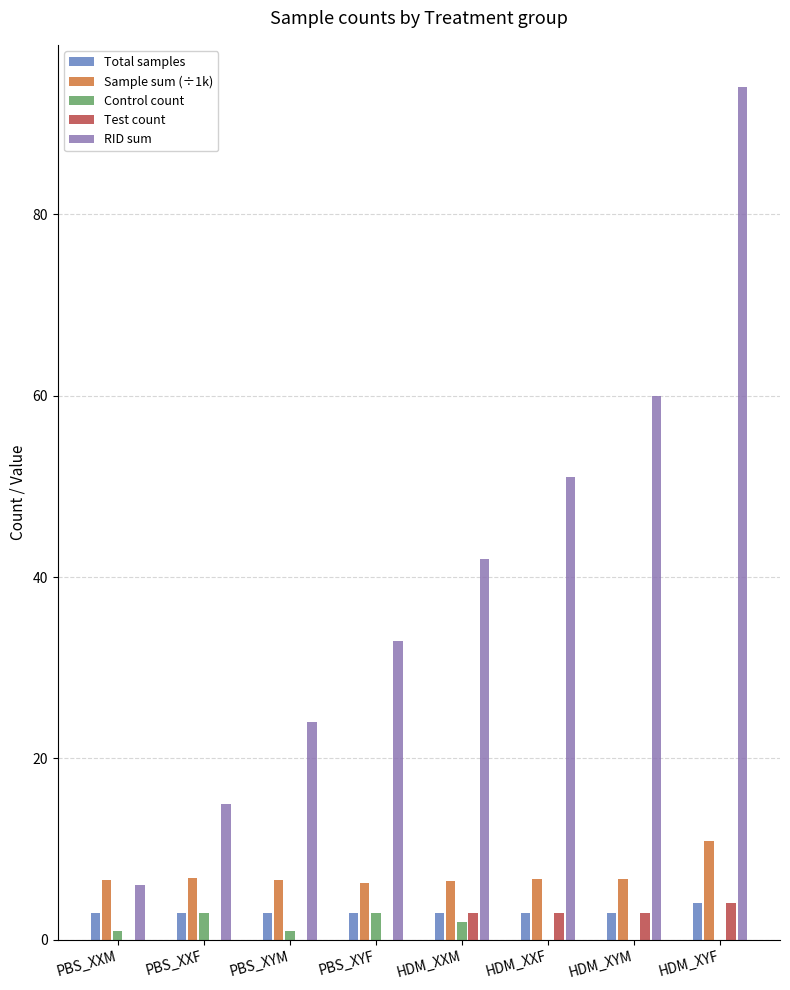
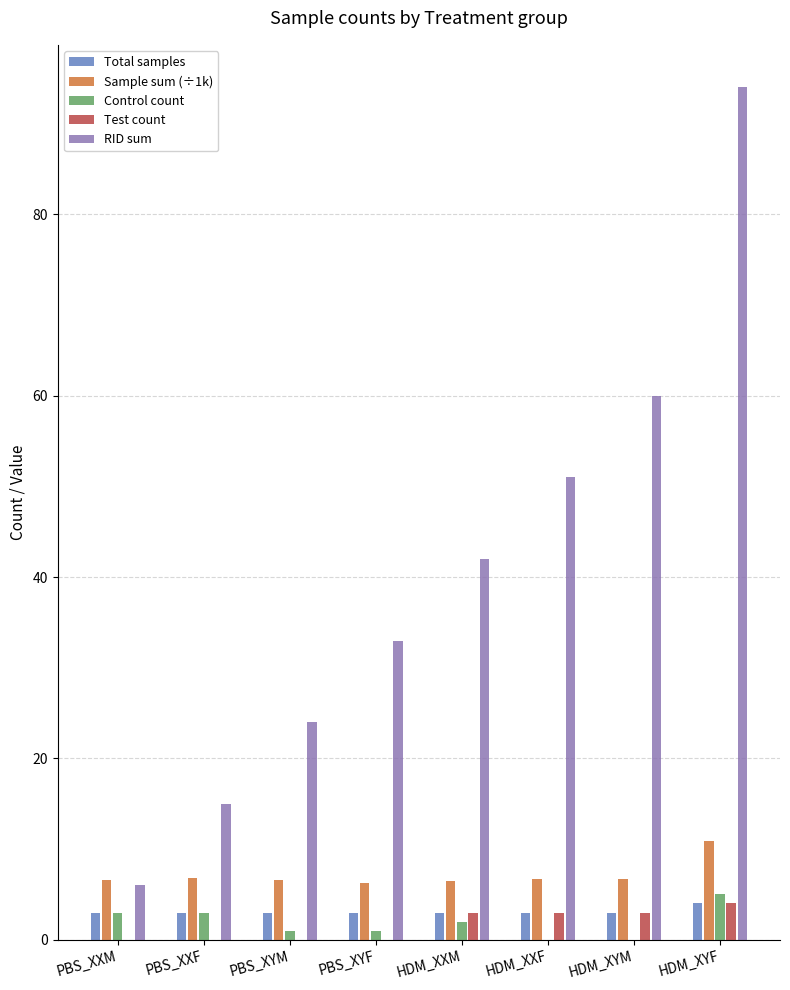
Control count, PBS_XXM: 1 -> 3
Control count, PBS_XYF: 3 -> 1
Control count, HDM_XYF: 0 -> 5
